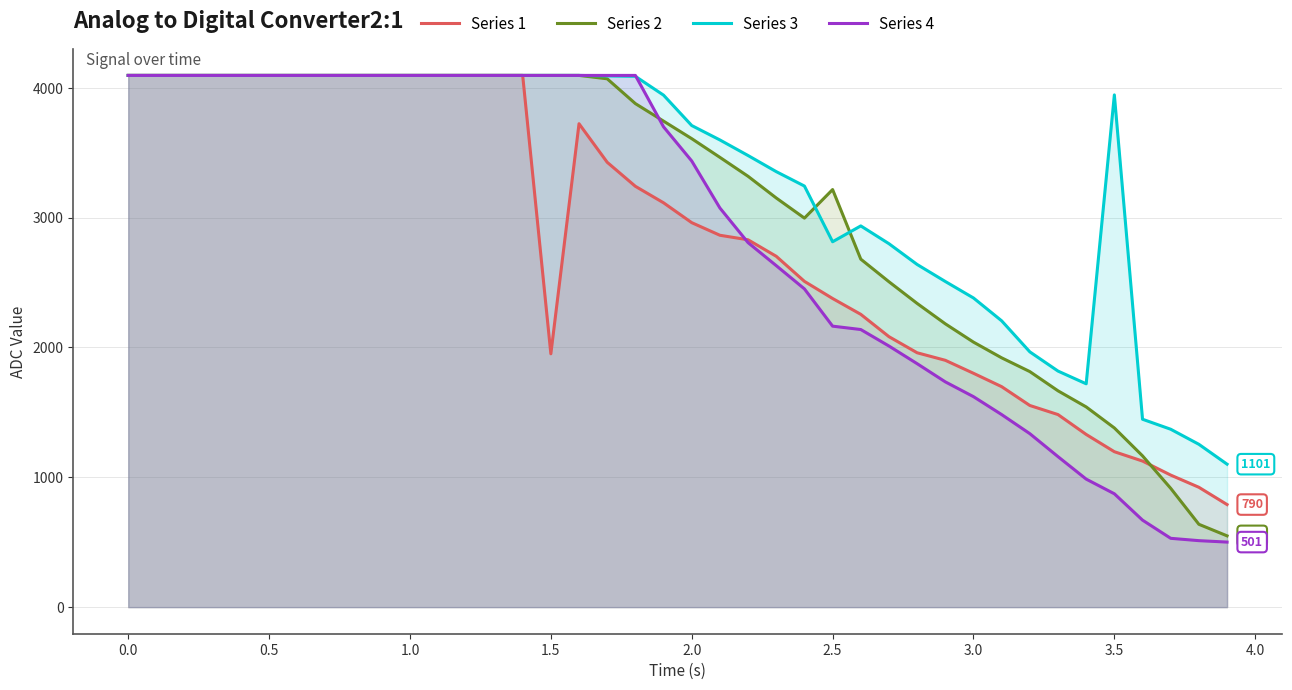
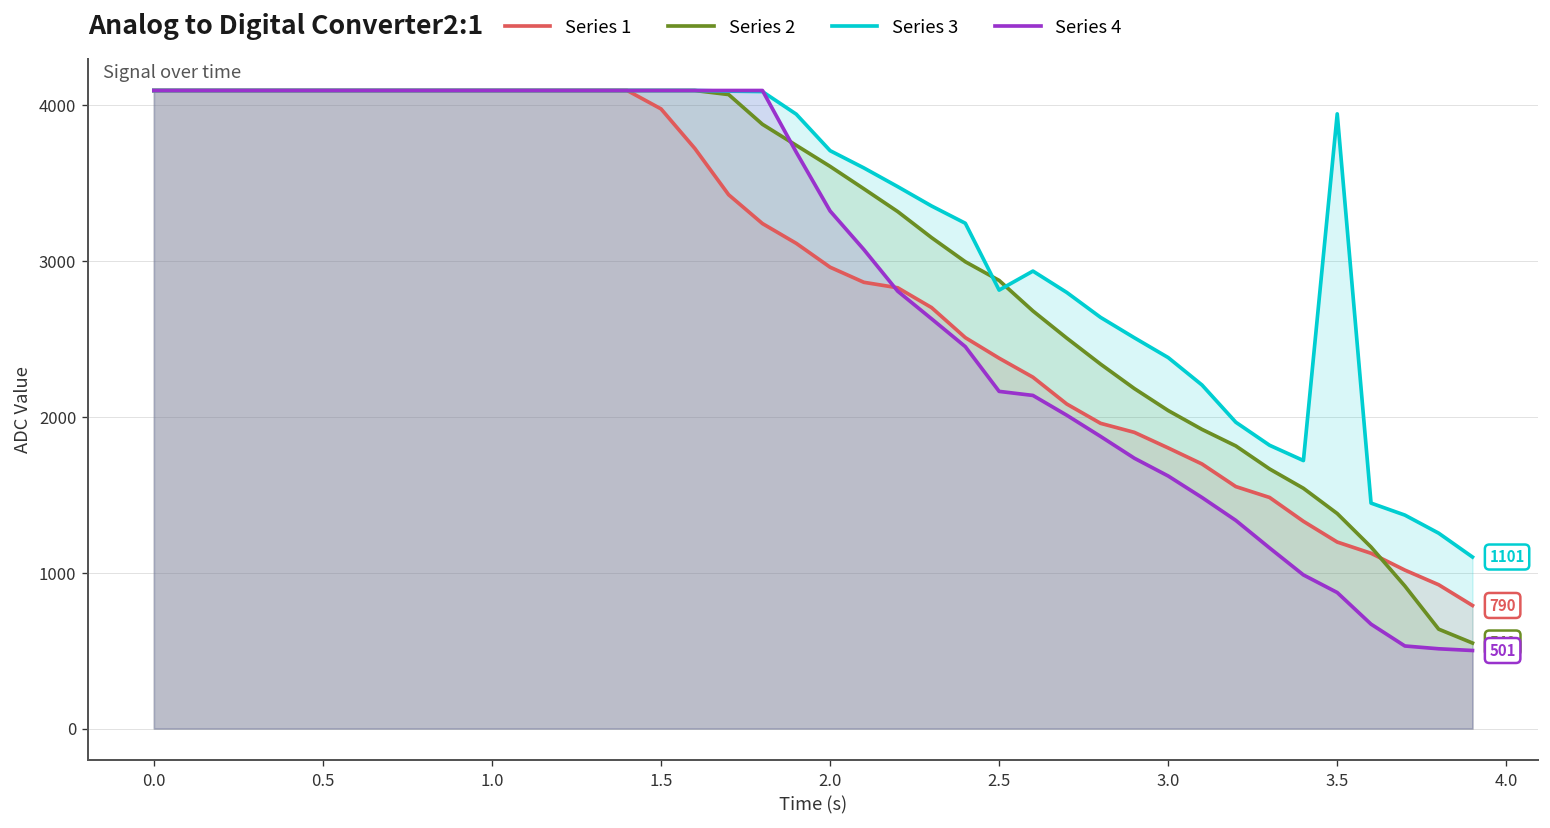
Series 1, 1.5: 1950 -> 3980
Series 4, 2.0: 3440 -> 3320
Series 2, 2.5: 3220 -> 2880
